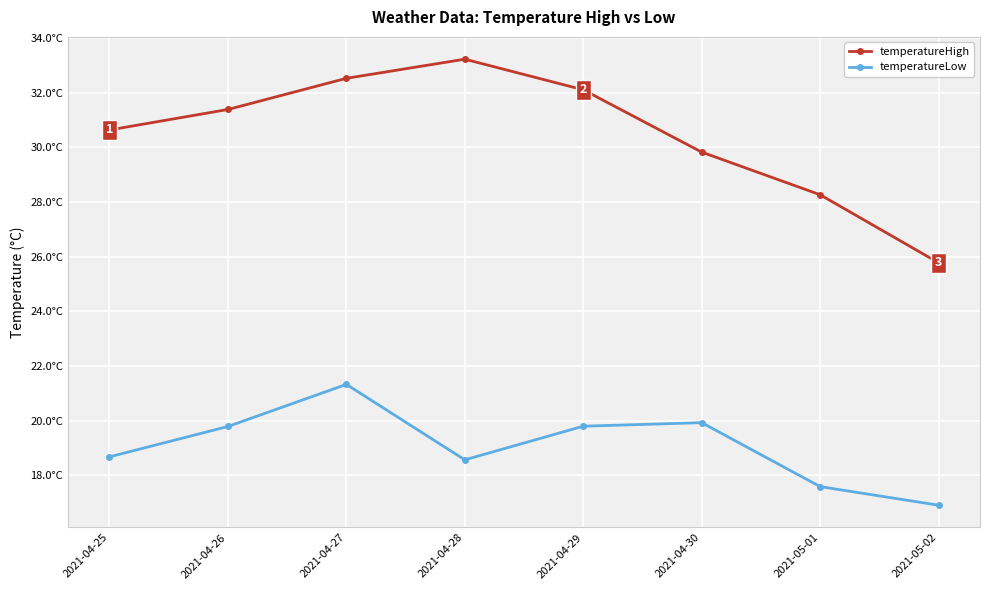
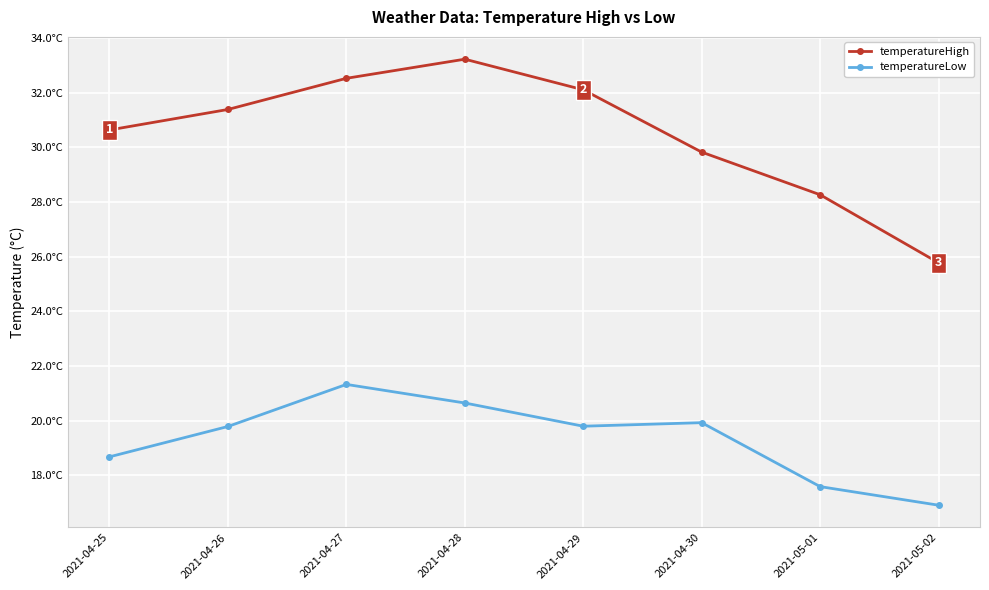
temperatureLow, 2021-04-28: 18.6°C -> 20.7°C
